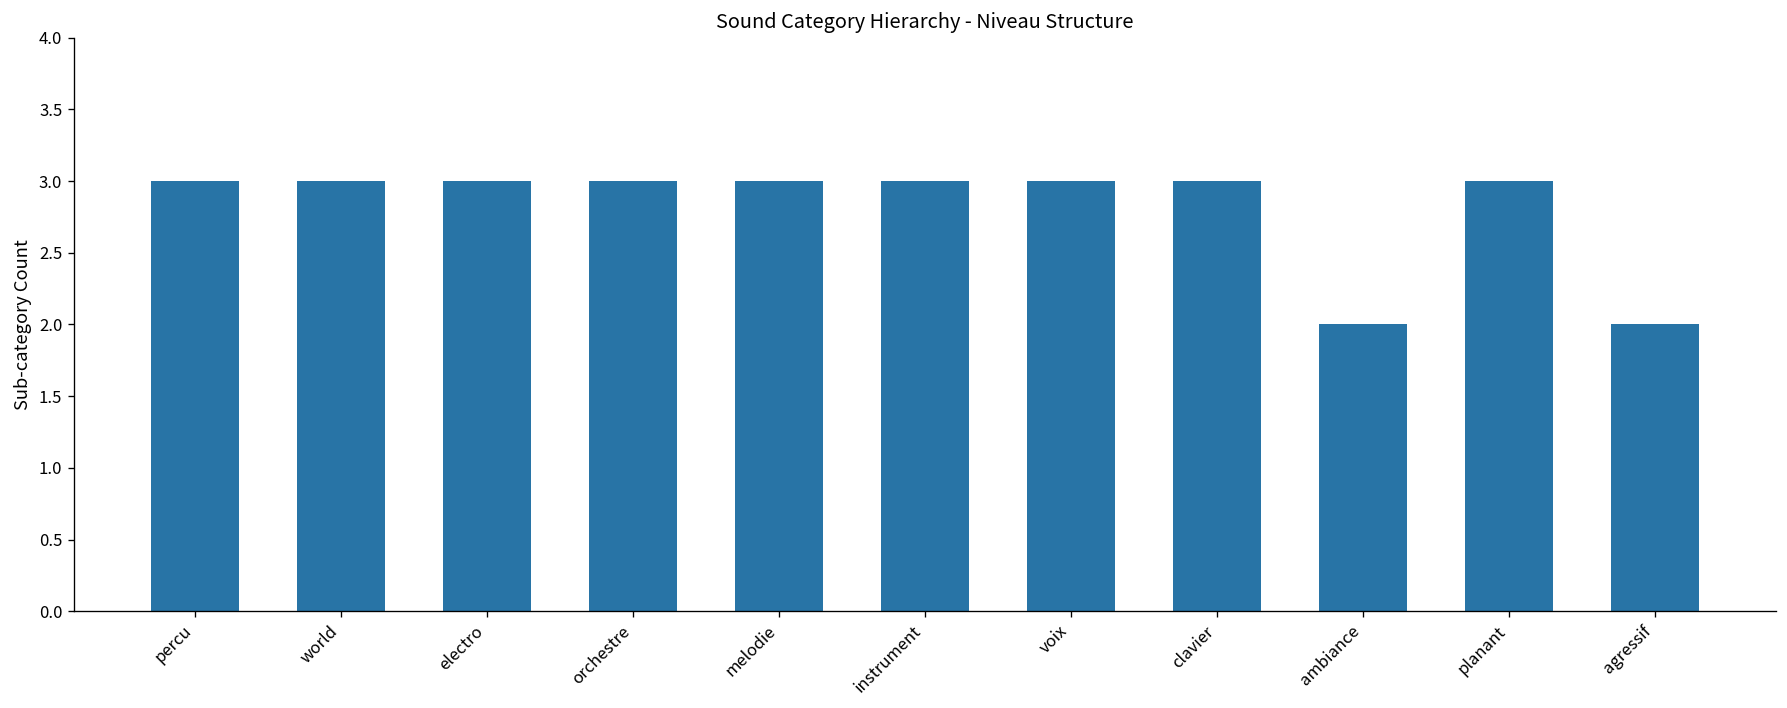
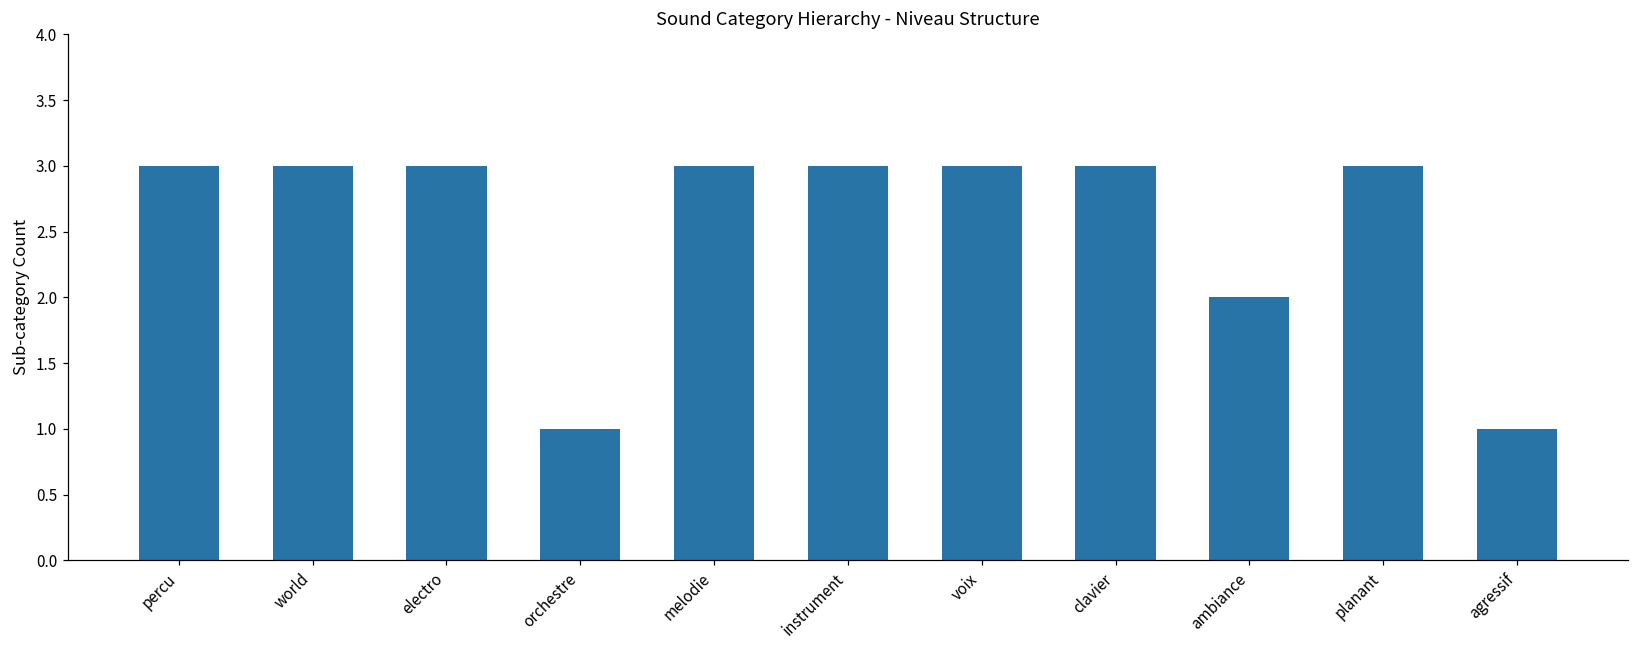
orchestre: 3 -> 1
agressif: 2 -> 1
